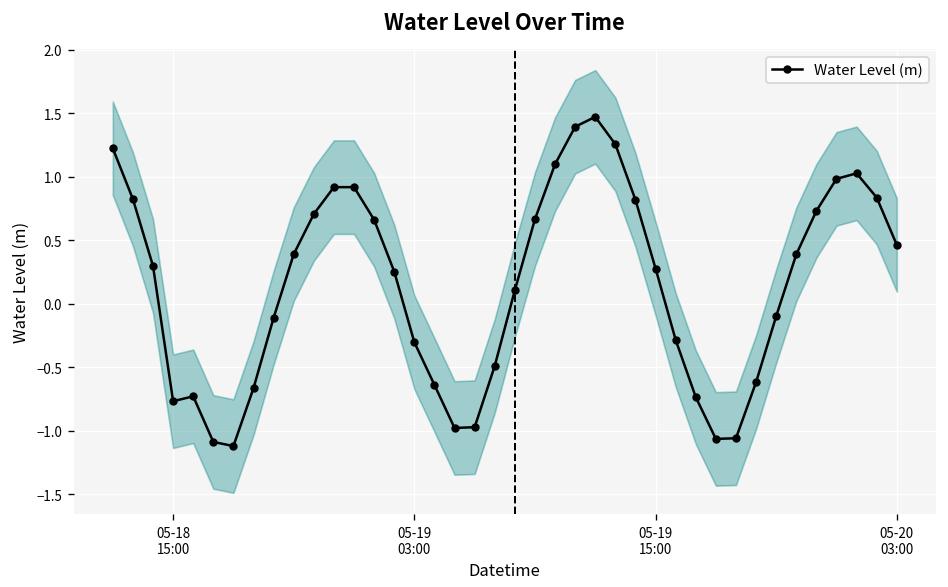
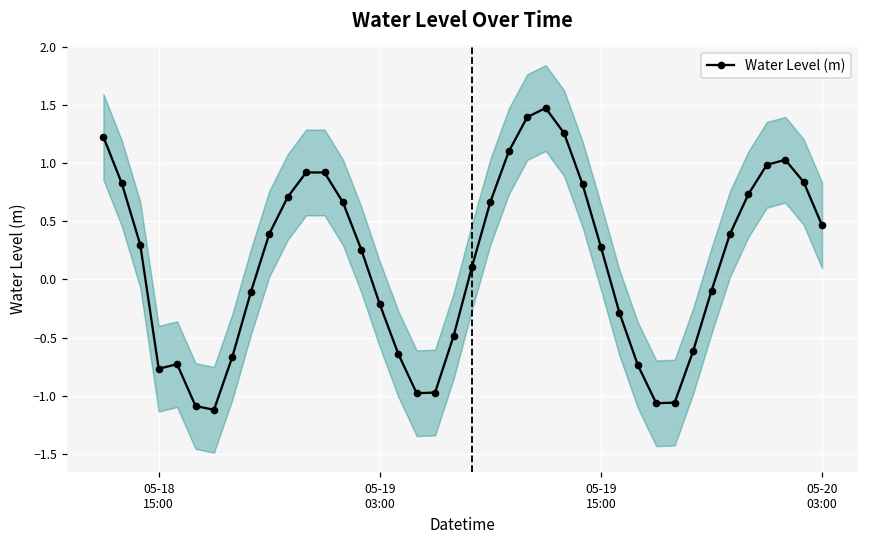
Water Level (m), 05-19 03:00: -0.30 -> -0.21
